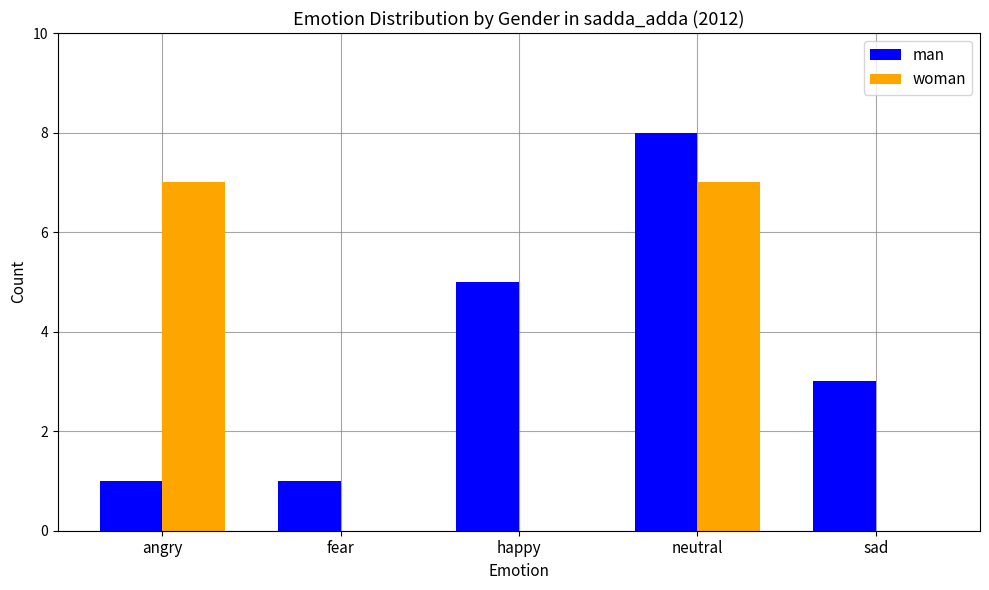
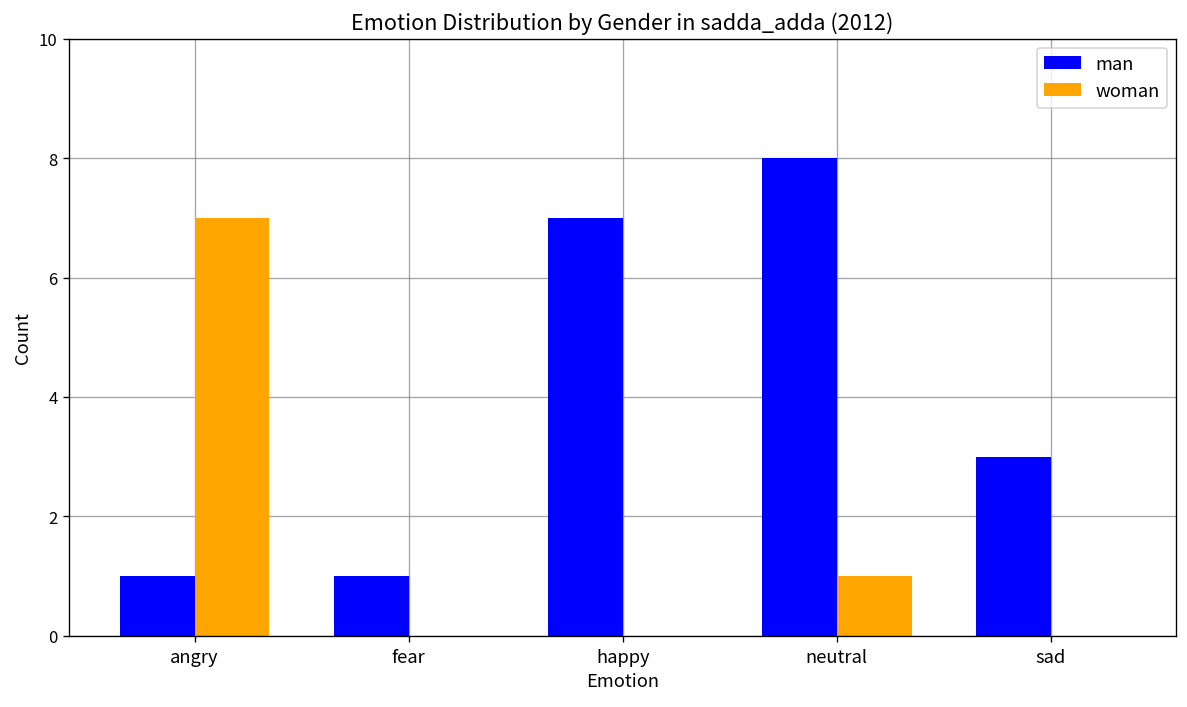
man, happy: 5 -> 7
woman, neutral: 7 -> 1
